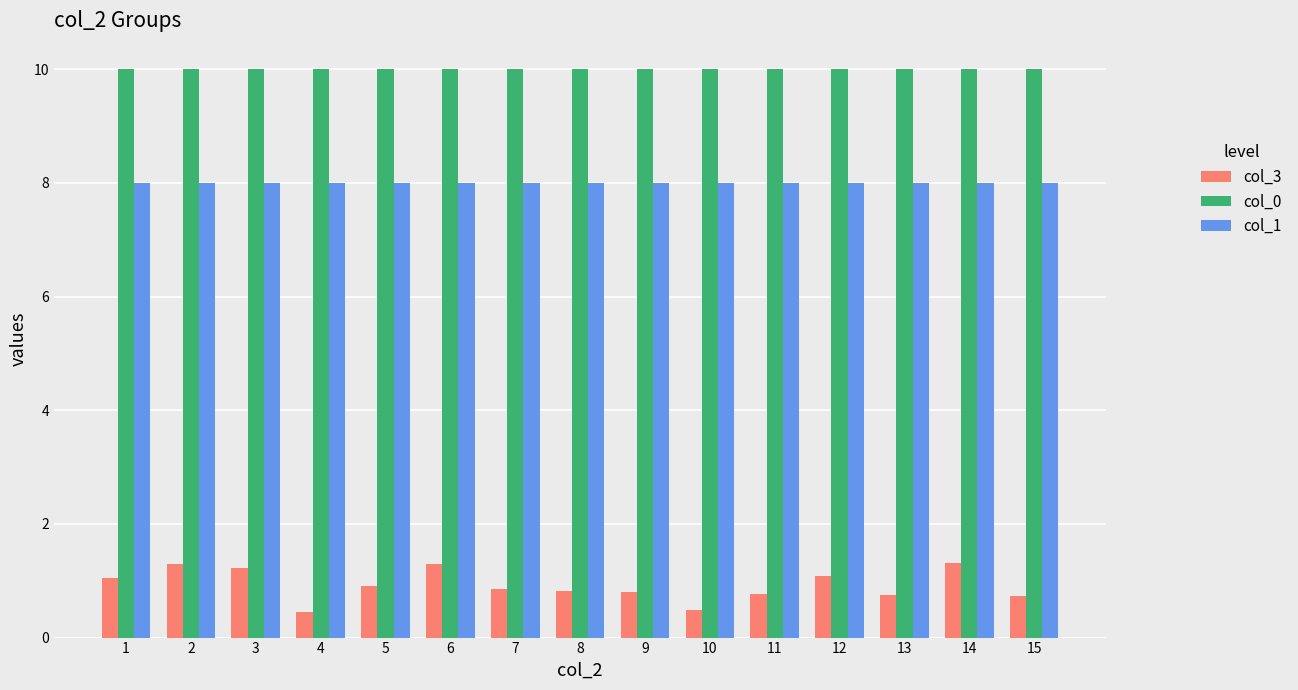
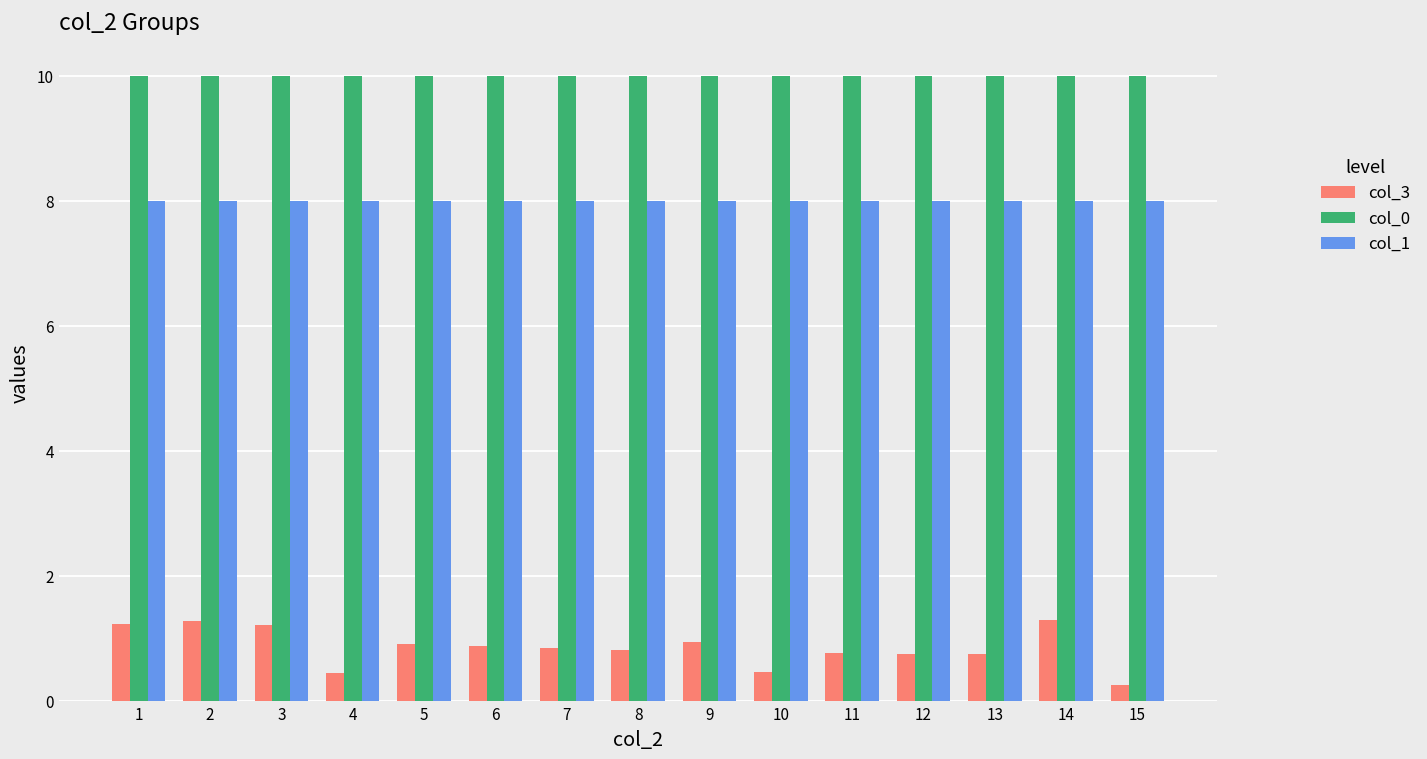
col_3, 1: 1.0 -> 1.2
col_3, 6: 1.3 -> 0.9
col_3, 9: 0.8 -> 1.0
col_3, 12: 1.1 -> 0.8
col_3, 15: 0.7 -> 0.3
